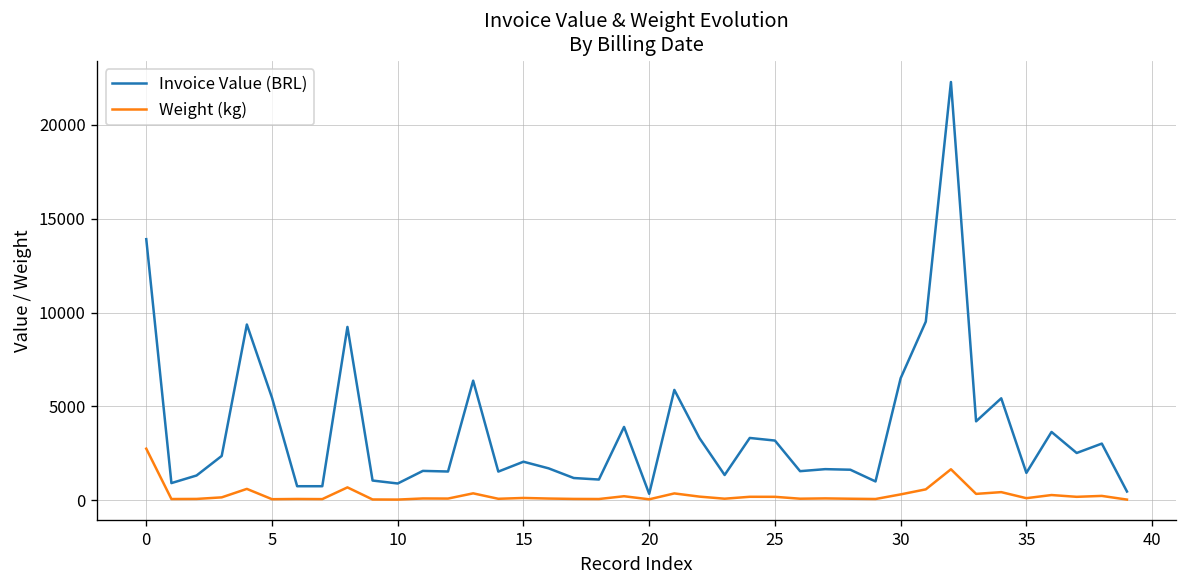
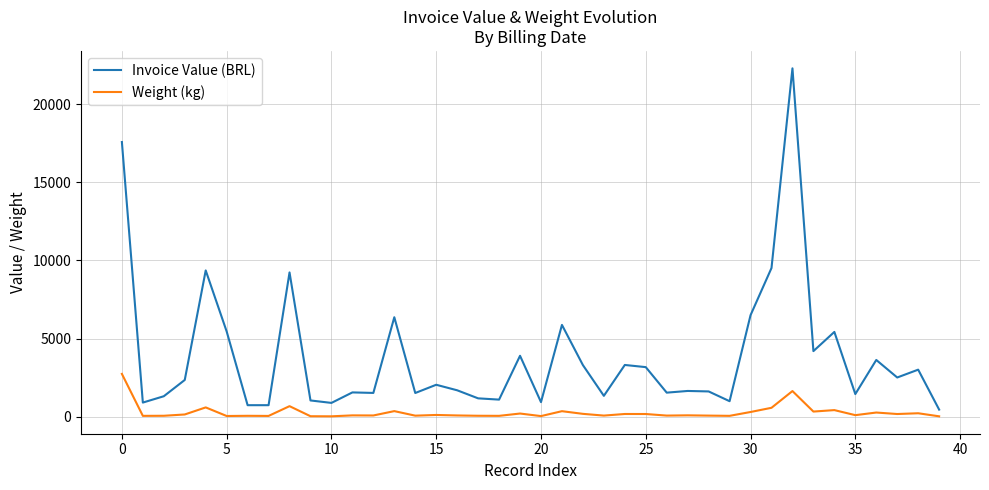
Invoice Value (BRL), 0: 13900 -> 17600
Invoice Value (BRL), 20: 300 -> 900
